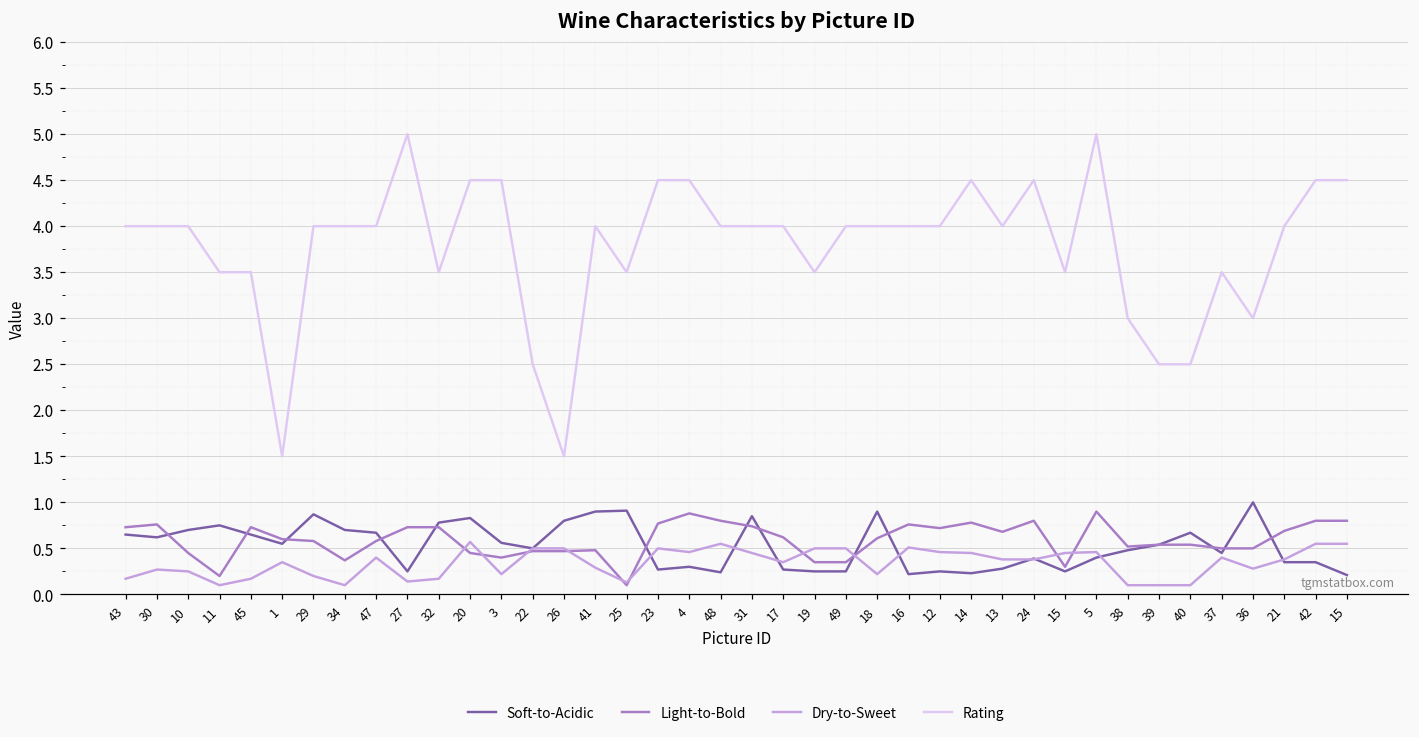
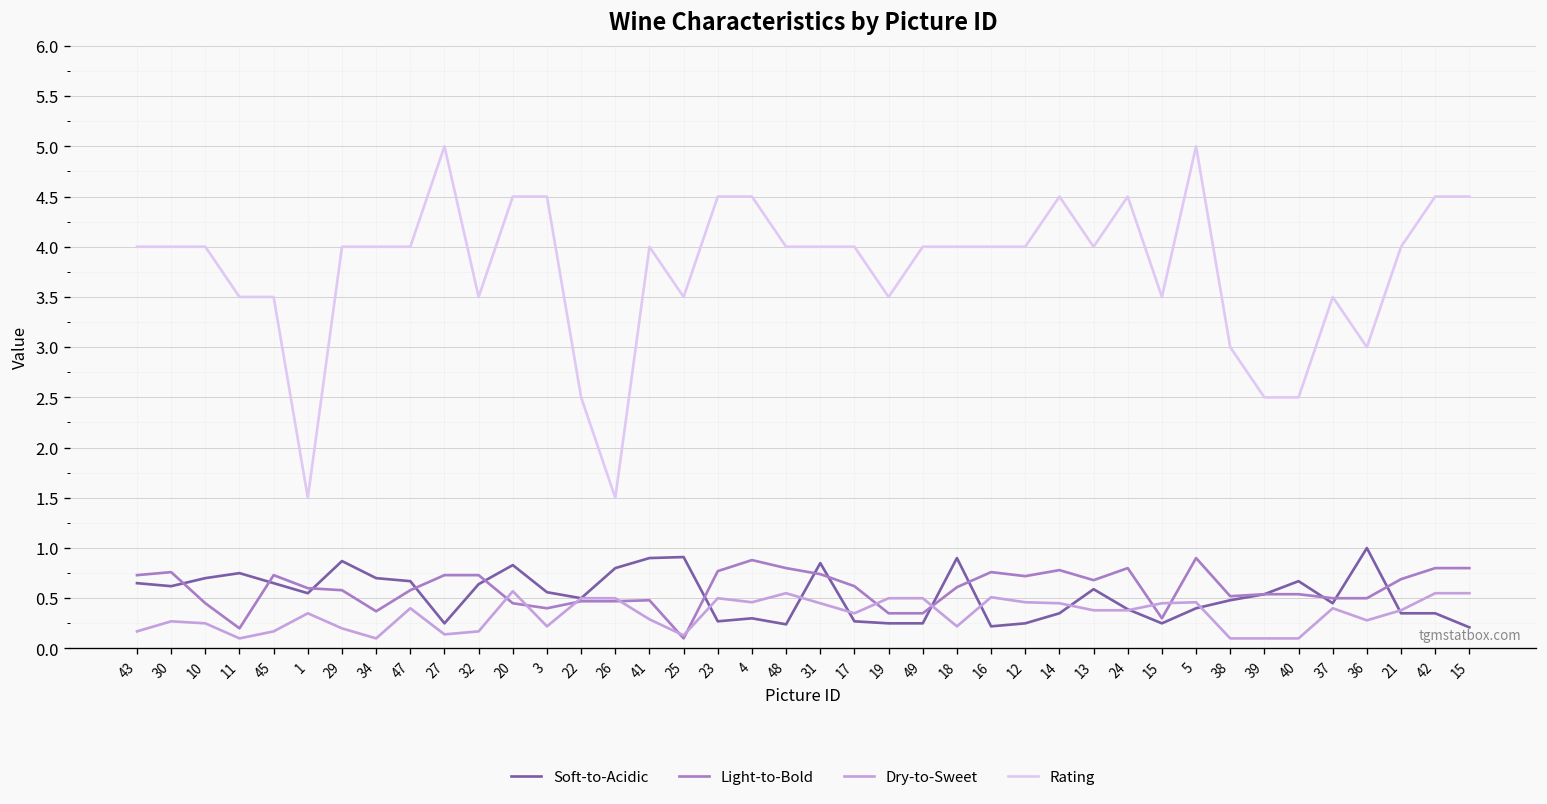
Soft-to-Acidic, 32: 0.8 -> 0.6
Soft-to-Acidic, 14: 0.2 -> 0.4
Soft-to-Acidic, 13: 0.3 -> 0.6
